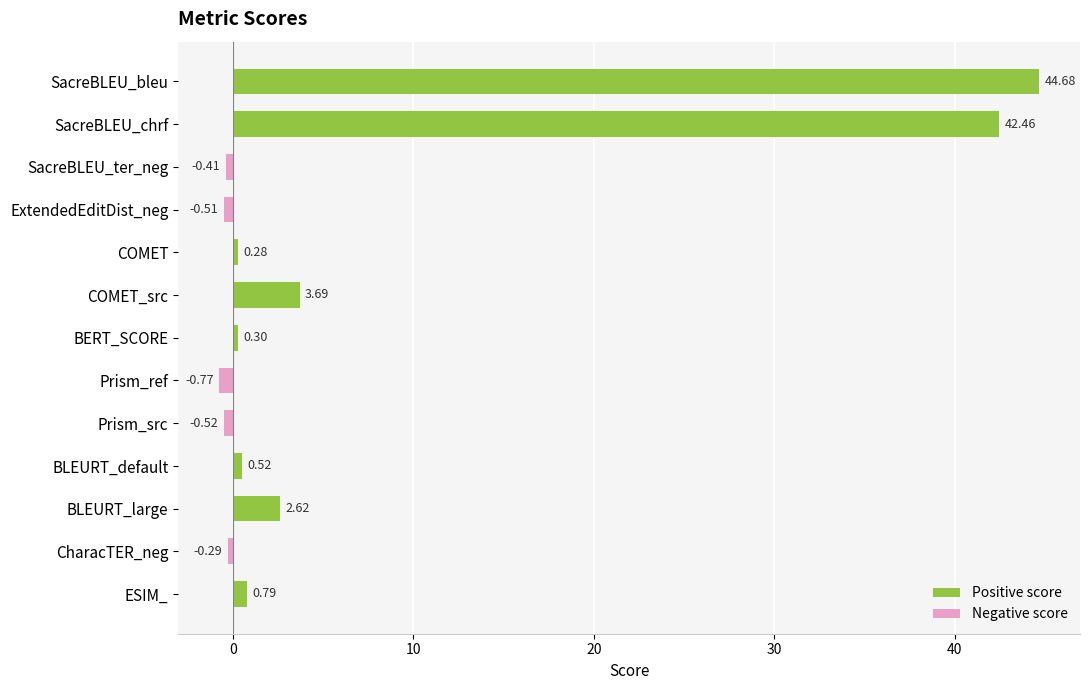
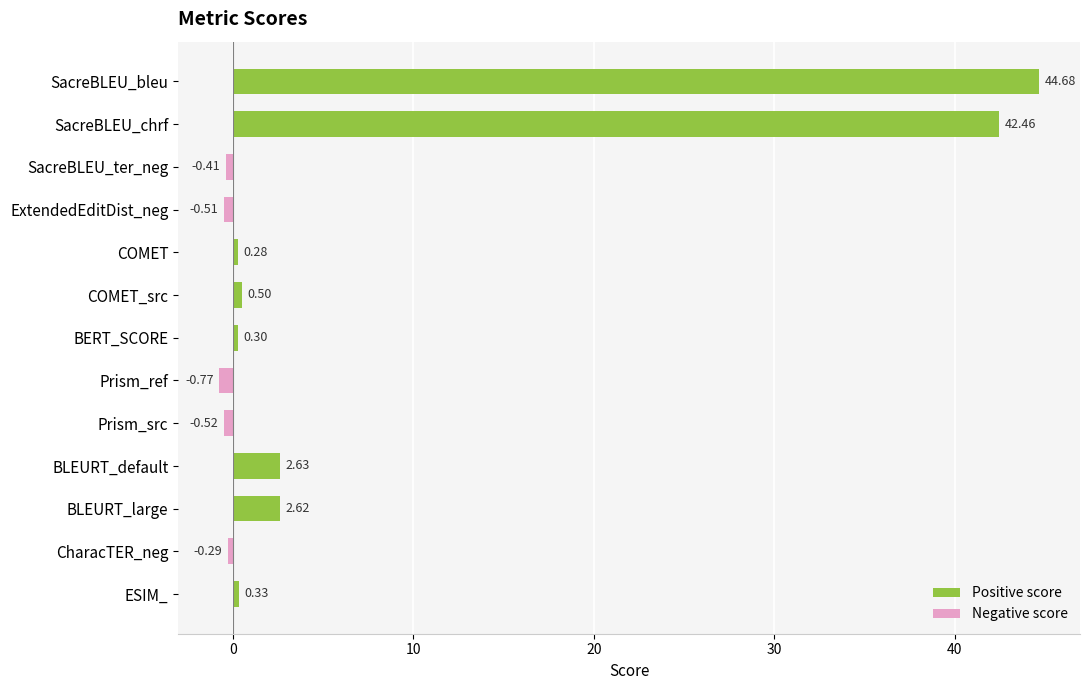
Positive score, COMET_src: 3.69 -> 0.50
Positive score, BLEURT_default: 0.52 -> 2.63
Positive score, ESIM_: 0.79 -> 0.33
